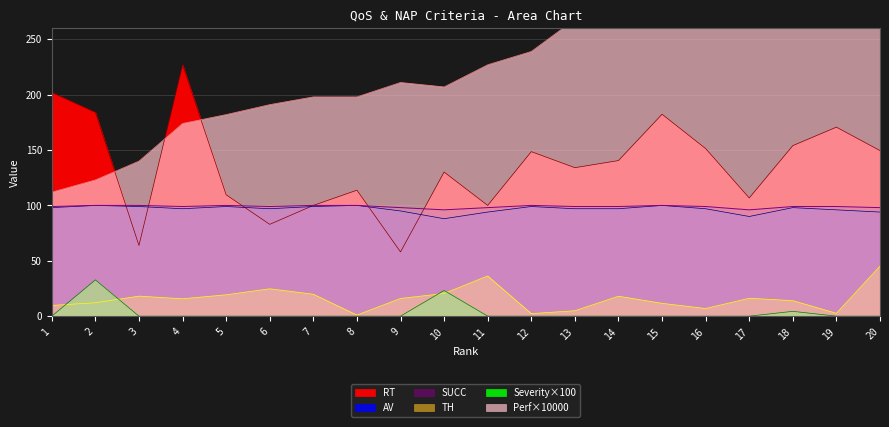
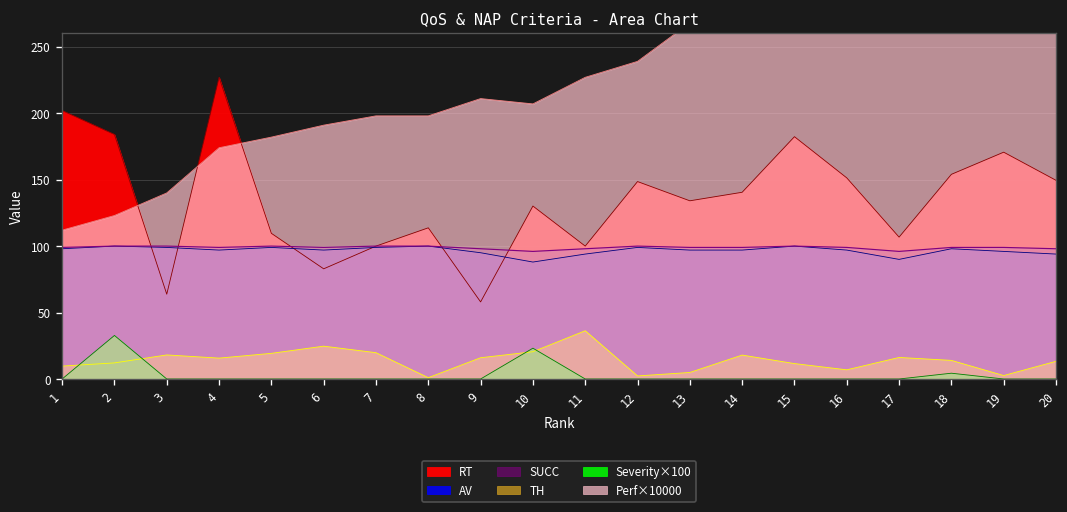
TH, 20: 45 -> 13
